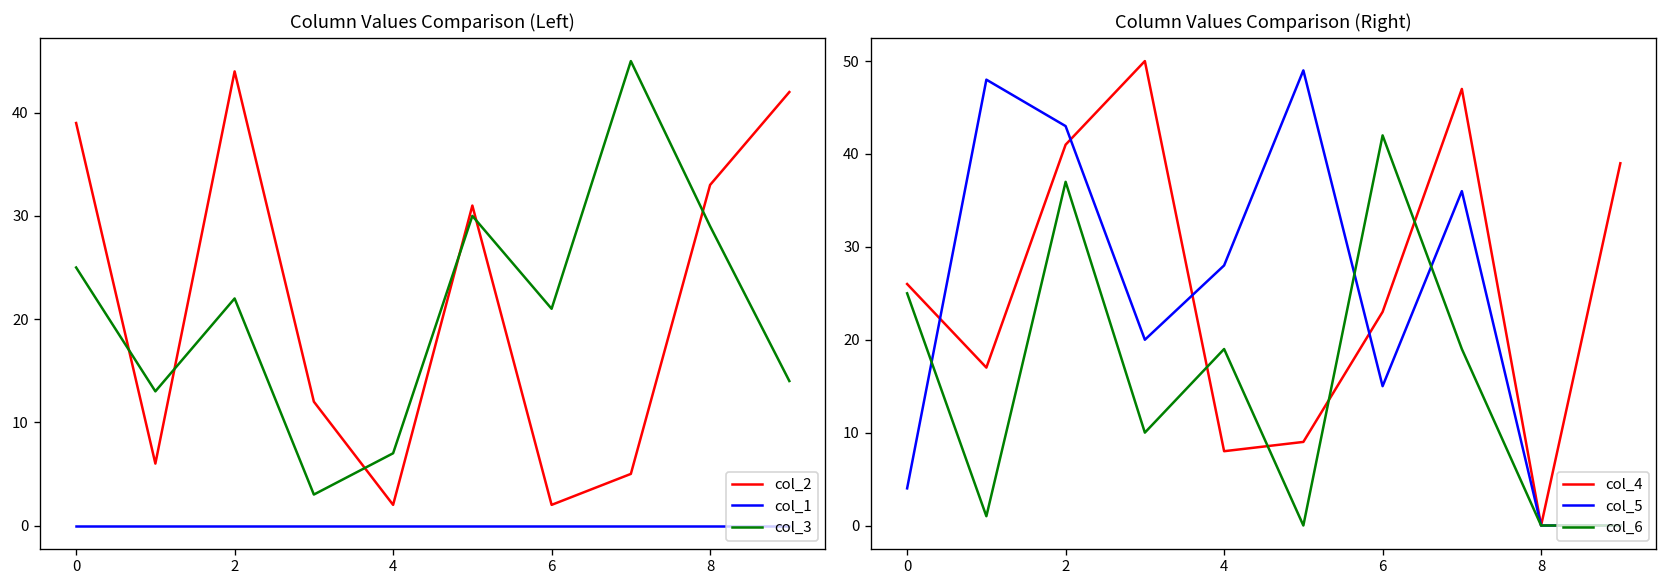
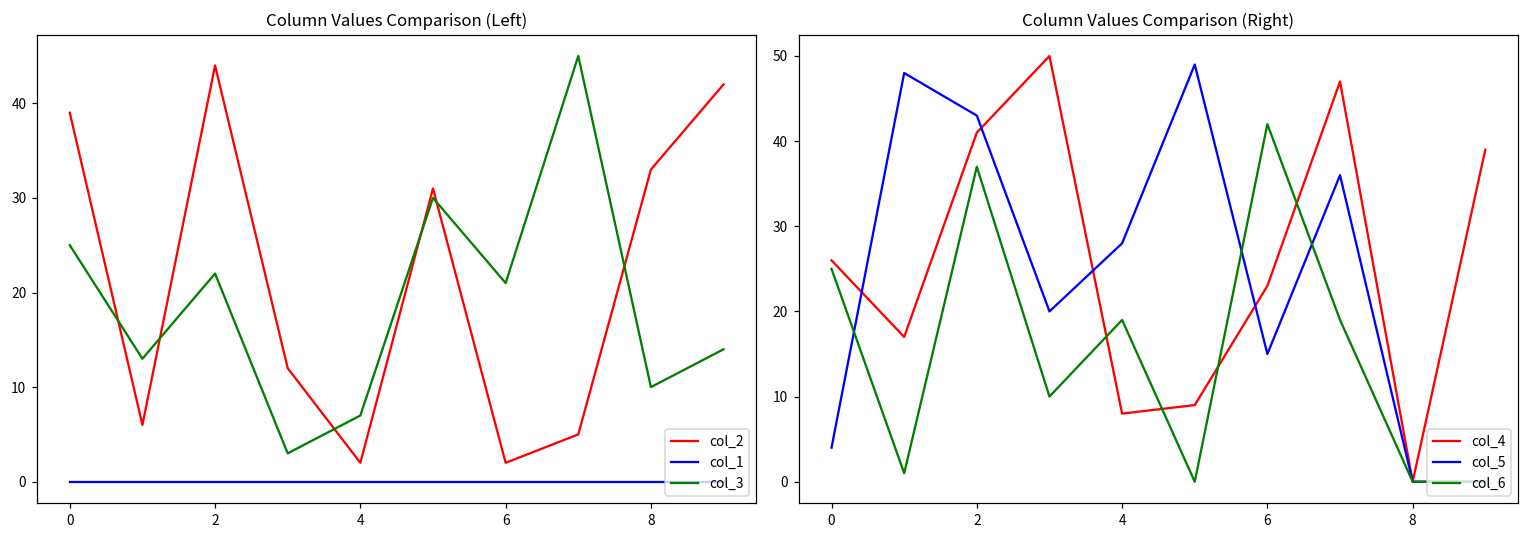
Column Values Comparison (Left), col_3, 8: 29 -> 10
